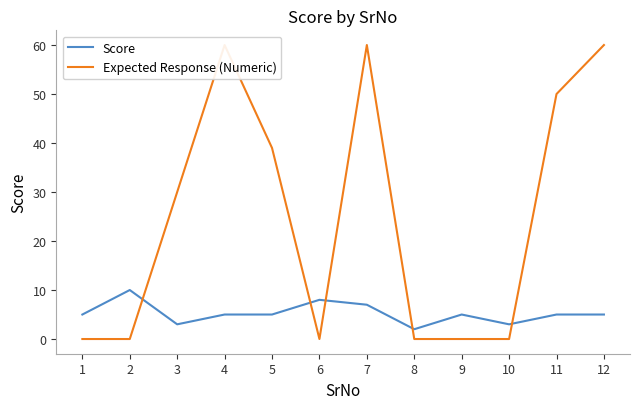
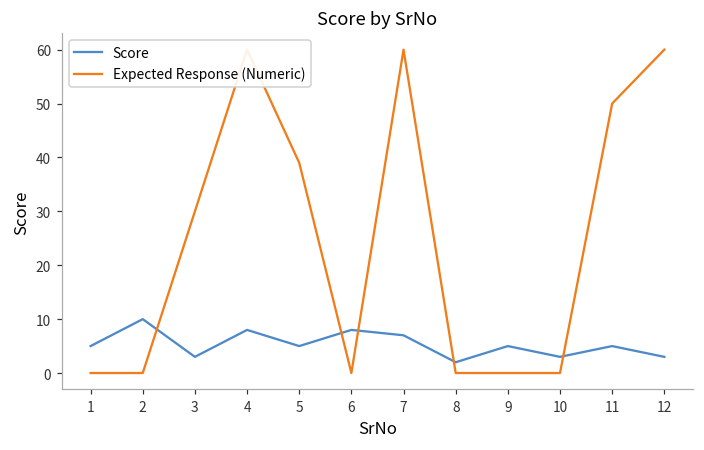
Score, 4: 5 -> 8
Score, 12: 5 -> 3
